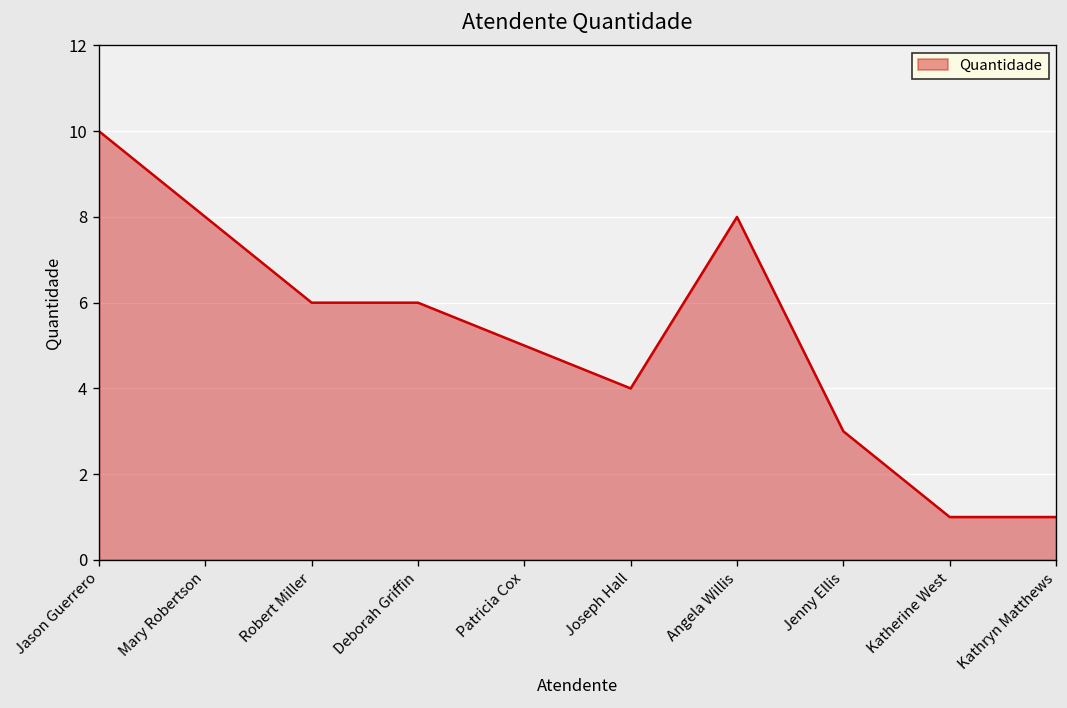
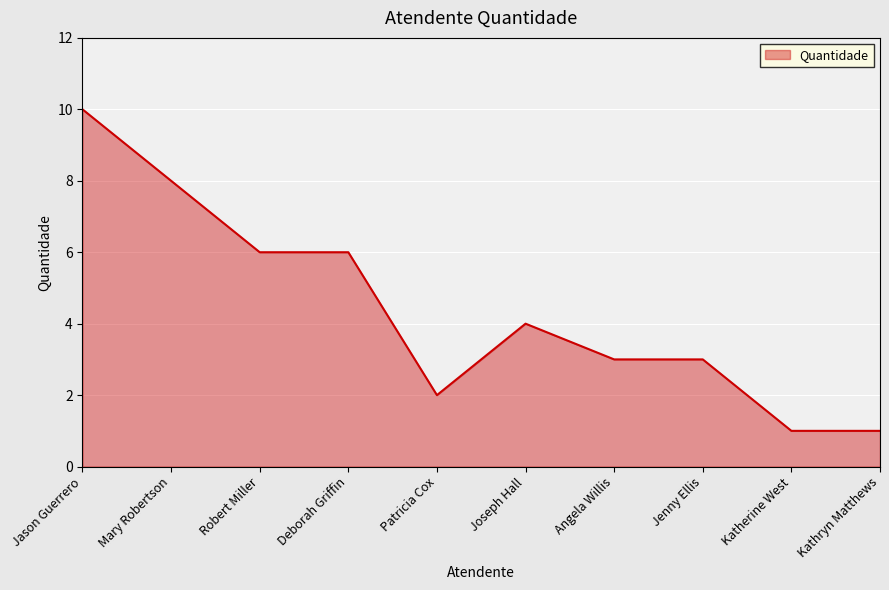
Patricia Cox: 5 -> 2
Angela Willis: 8 -> 3
